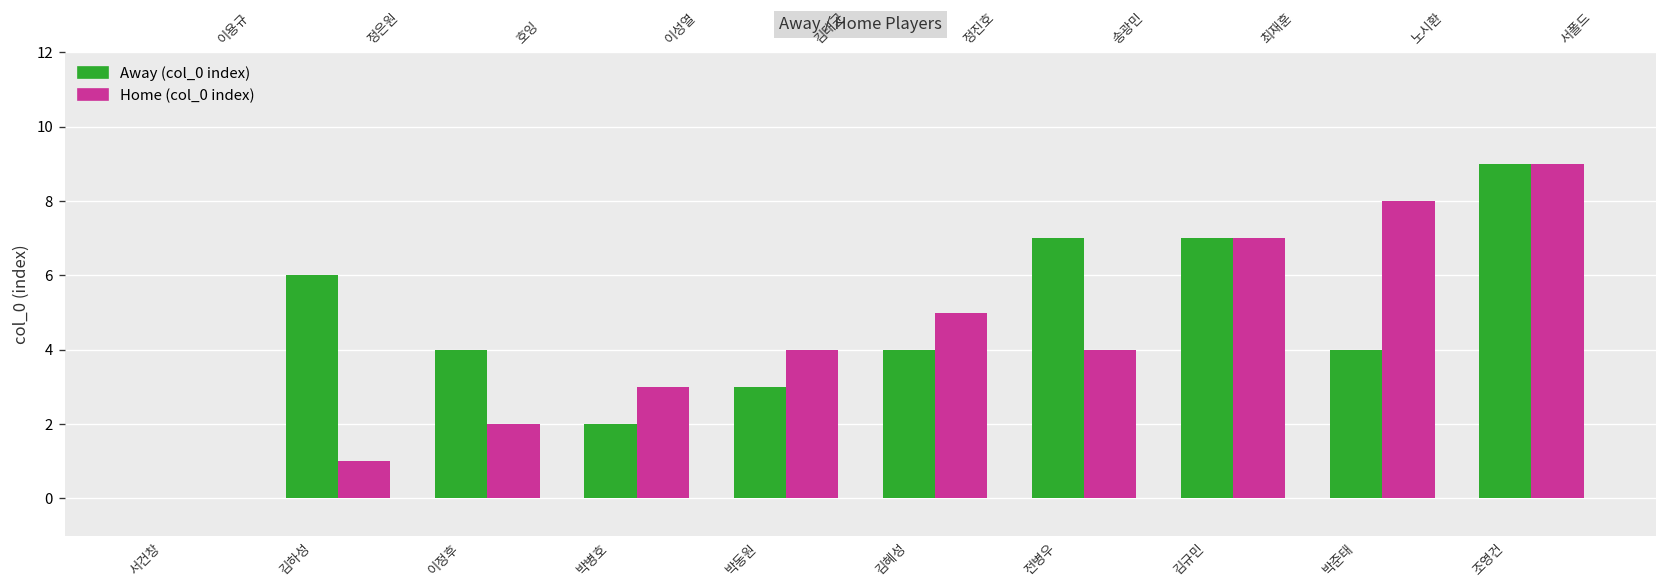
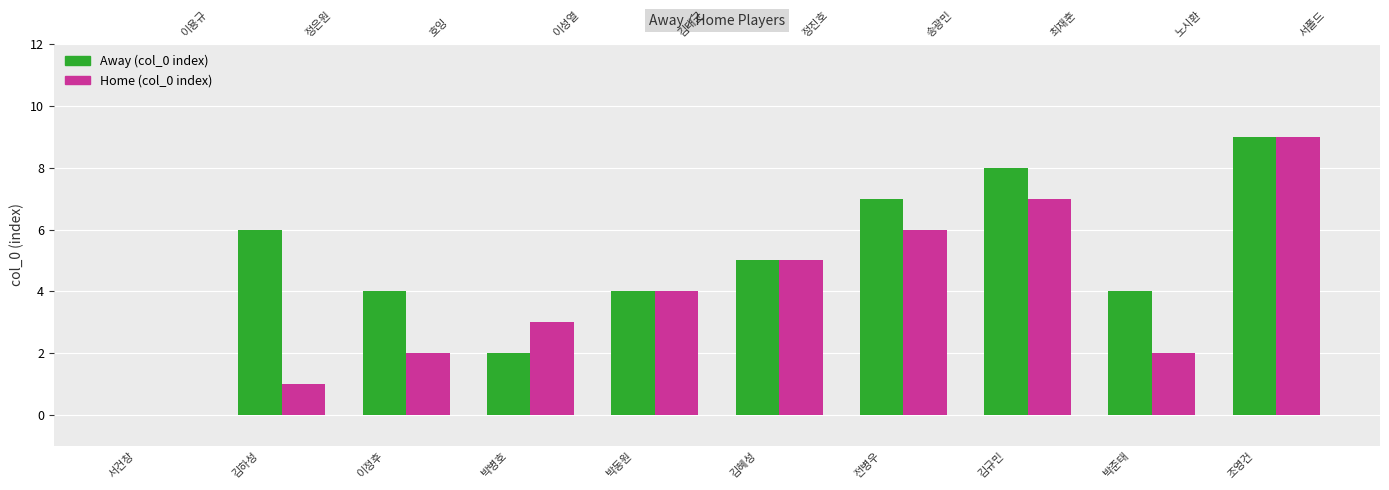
Away (col_0 index), 박동원: 3 -> 4
Away (col_0 index), 김혜성: 4 -> 5
Home (col_0 index), 송광민: 4 -> 6
Away (col_0 index), 김규민: 7 -> 8
Home (col_0 index), 노시환: 8 -> 2
